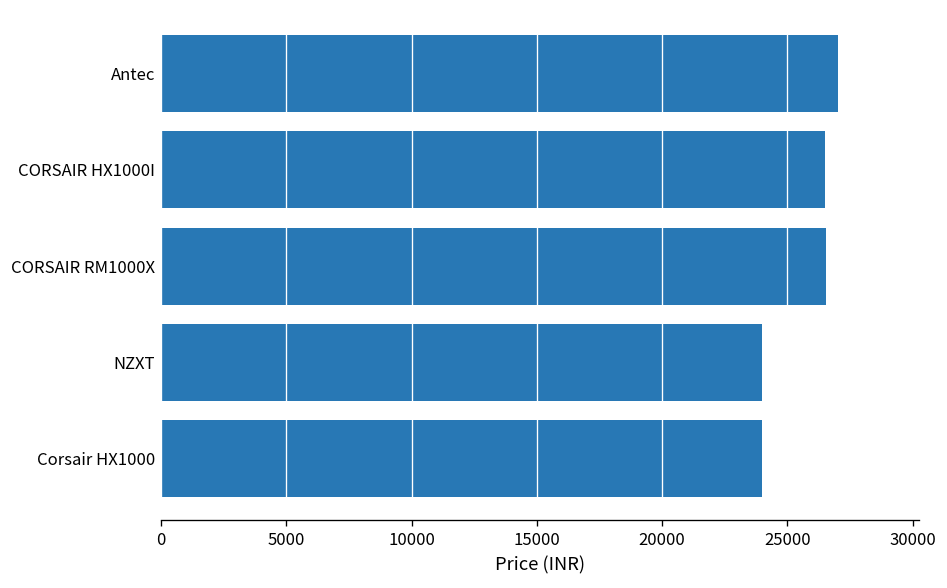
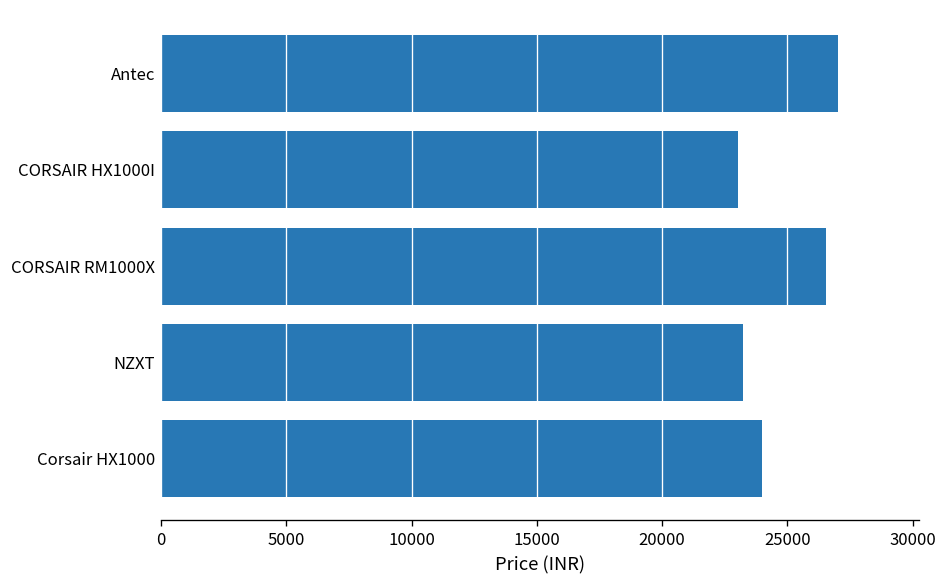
CORSAIR HX1000I: 26500 -> 23000
NZXT: 24000 -> 23200
